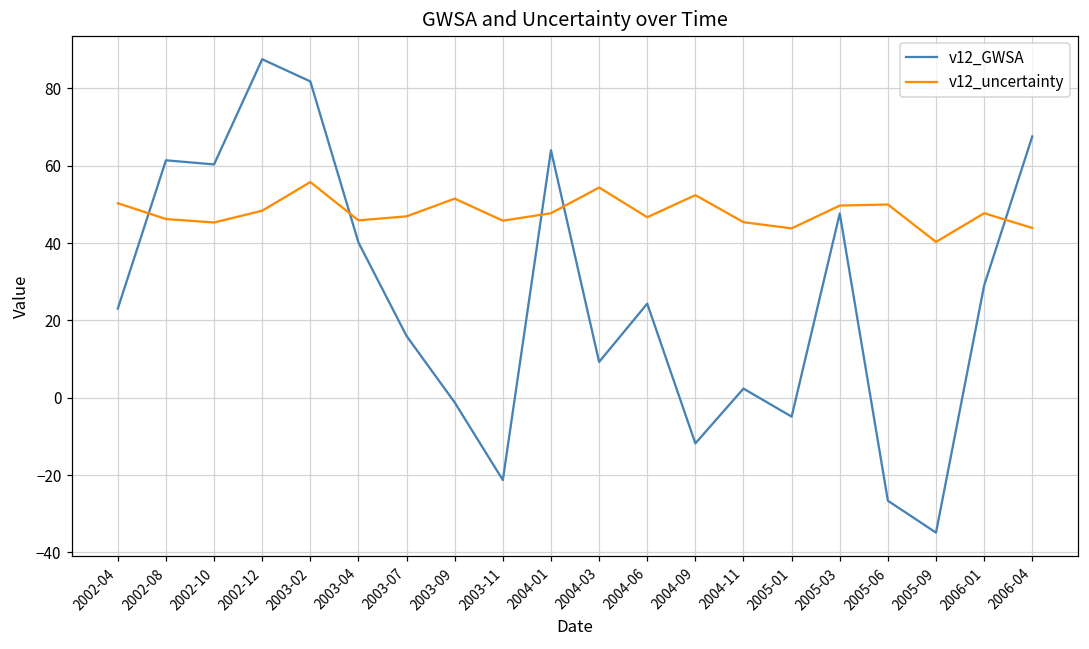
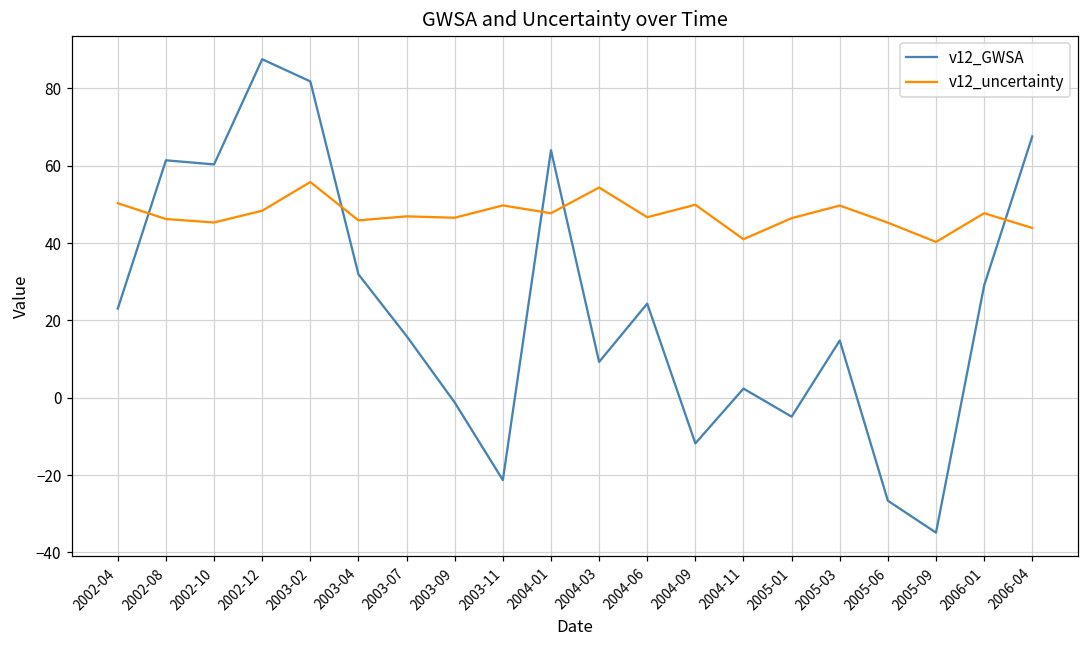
v12_GWSA, 2003-04: 40 -> 32
v12_uncertainty, 2003-09: 51 -> 47
v12_uncertainty, 2003-11: 46 -> 50
v12_uncertainty, 2004-09: 52 -> 50
v12_uncertainty, 2004-11: 45 -> 41
v12_uncertainty, 2005-01: 44 -> 46
v12_GWSA, 2005-03: 48 -> 15
v12_uncertainty, 2005-06: 50 -> 45
